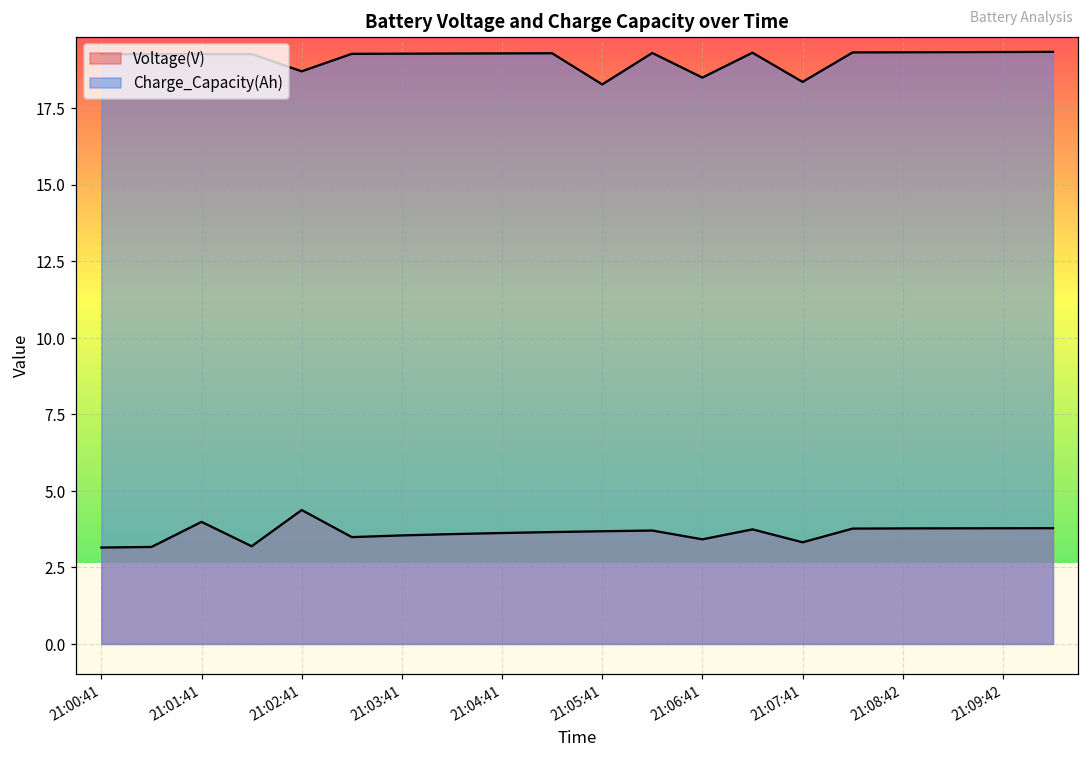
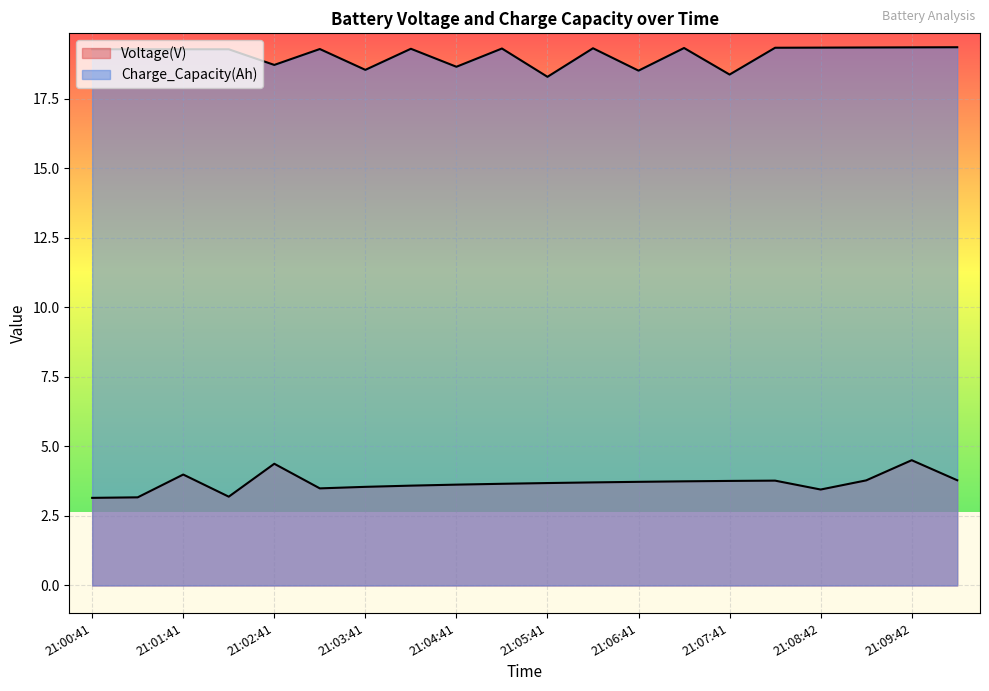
Charge_Capacity(Ah), 21:03:41: 19.3 -> 18.5
Charge_Capacity(Ah), 21:04:41: 19.3 -> 18.6
Voltage(V), 21:06:41: 3.4 -> 3.7
Voltage(V), 21:07:41: 3.3 -> 3.8
Voltage(V), 21:08:42: 3.8 -> 3.4
Voltage(V), 21:09:42: 3.8 -> 4.5
